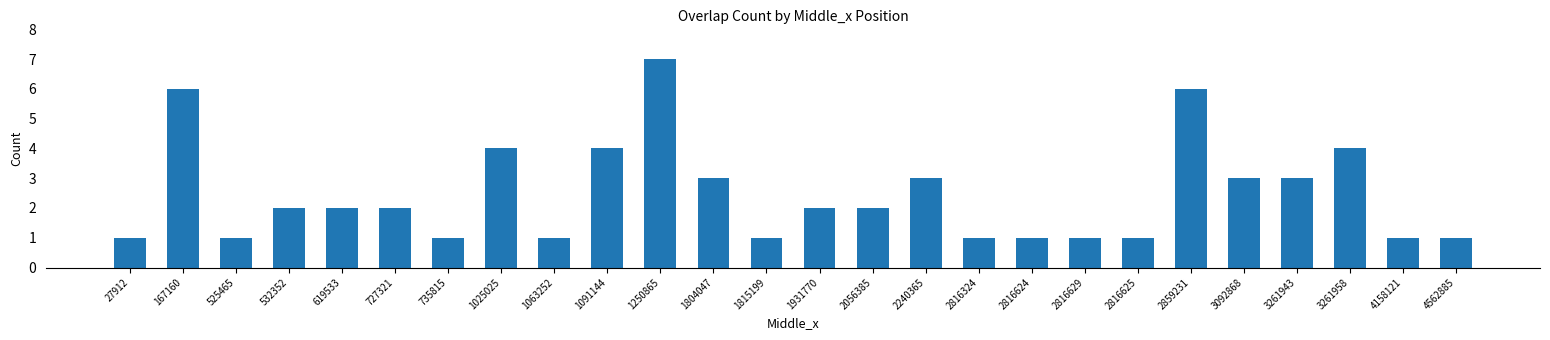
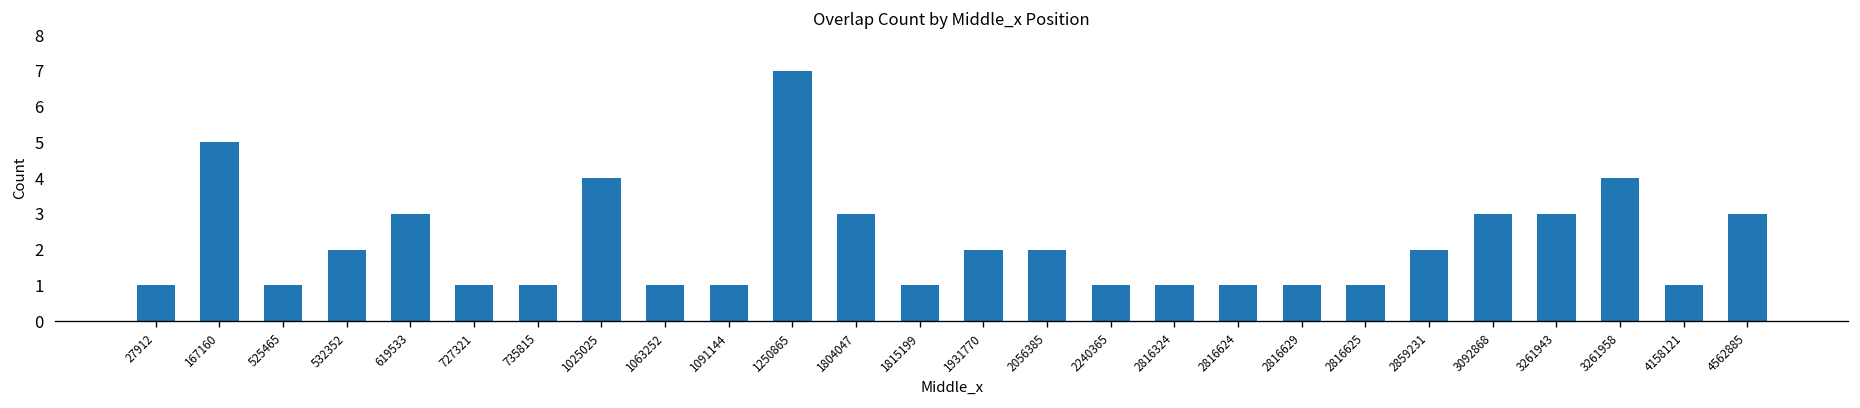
167160: 6 -> 5
619533: 2 -> 3
727321: 2 -> 1
1091144: 4 -> 1
2240365: 3 -> 1
2859231: 6 -> 2
4562885: 1 -> 3
